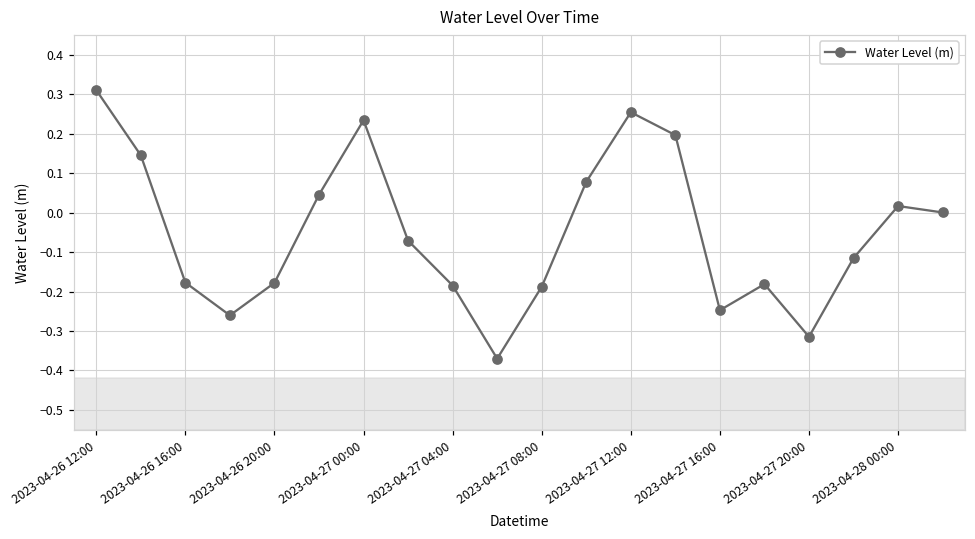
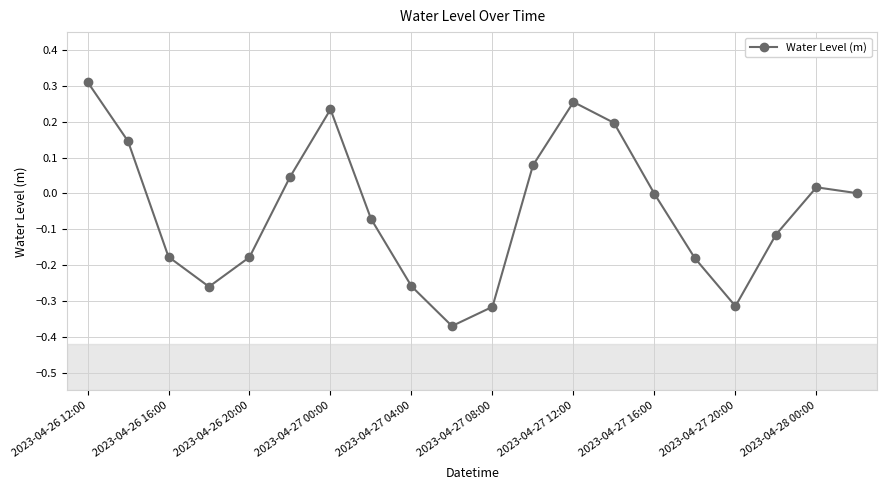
2023-04-27 04:00: -0.18 -> -0.26
2023-04-27 08:00: -0.19 -> -0.32
2023-04-27 16:00: -0.25 -> 0.00
